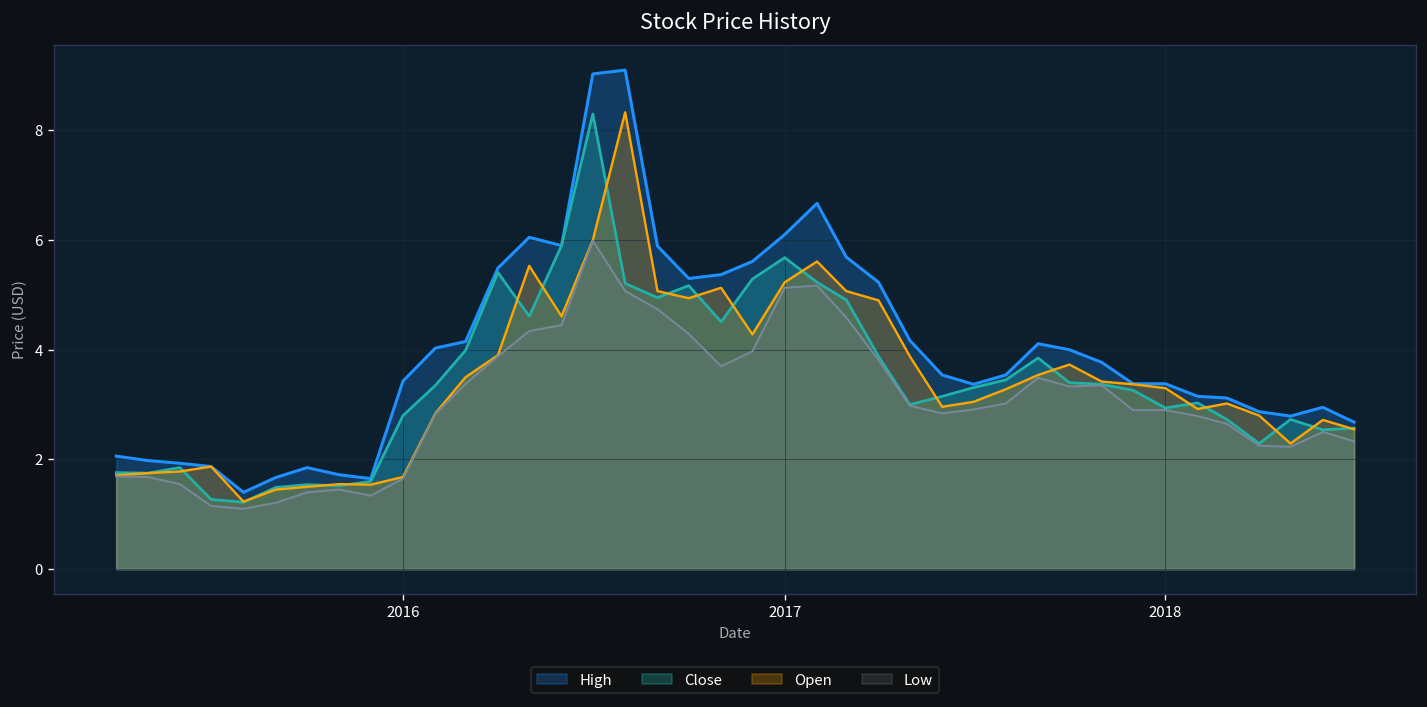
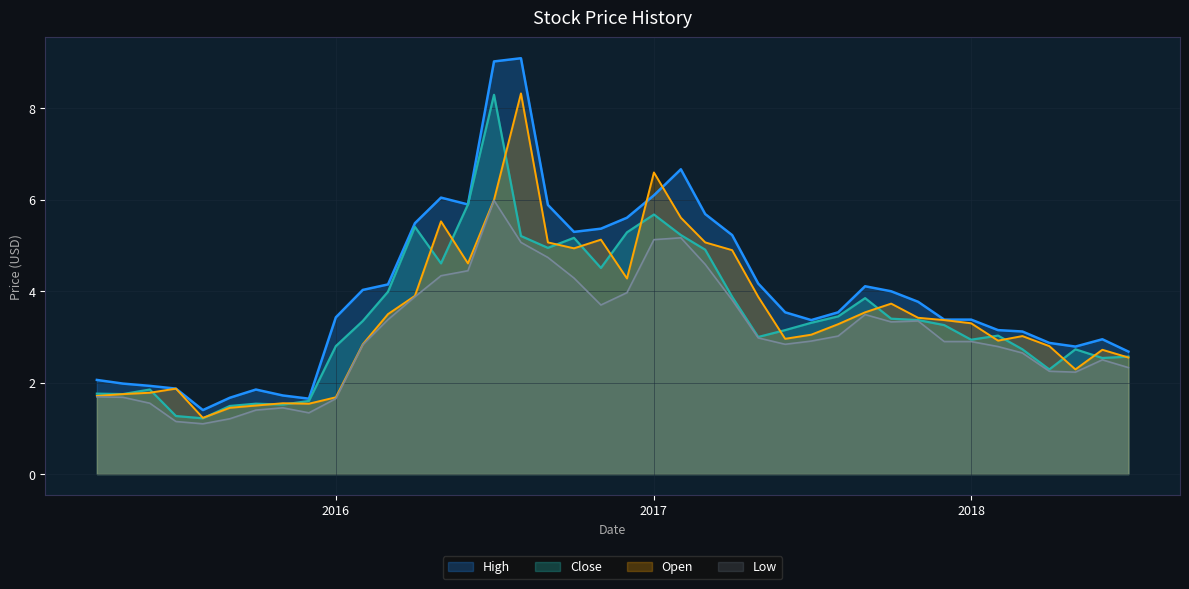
Open, 2017: 5.2 -> 6.6
